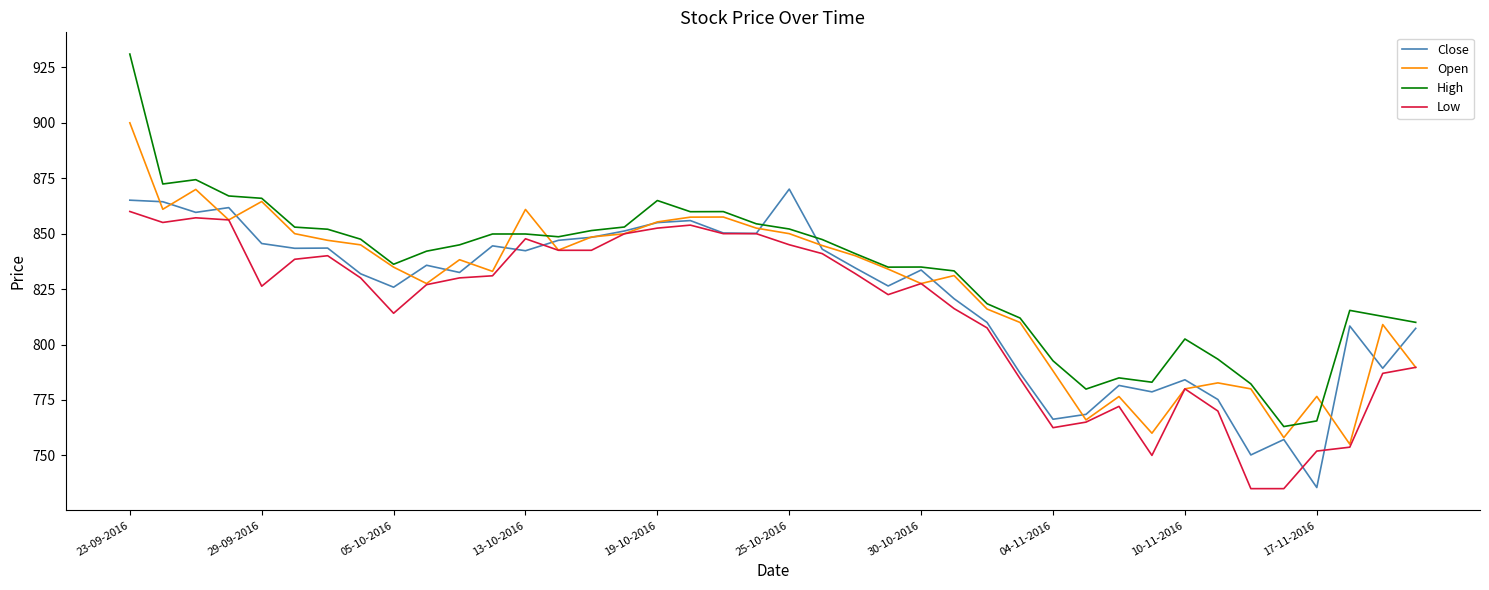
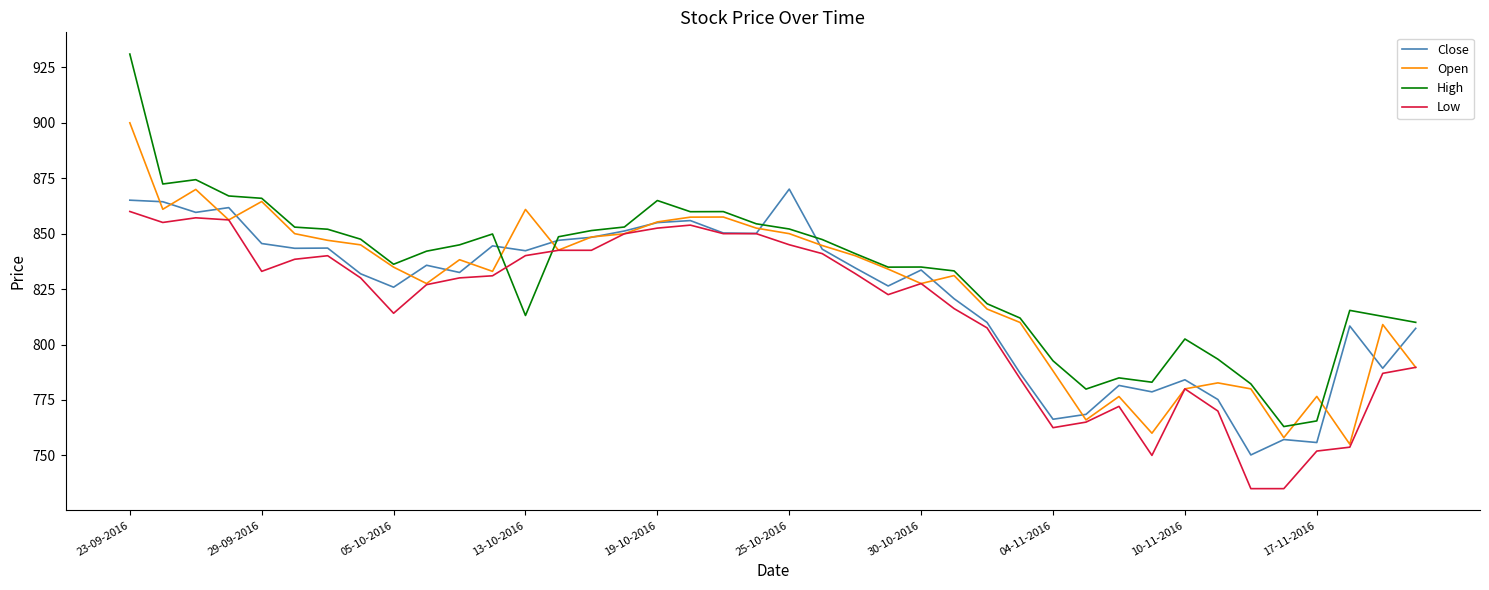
Low, 29-09-2016: 826 -> 833
High, 13-10-2016: 850 -> 813
Low, 13-10-2016: 848 -> 840
Close, 17-11-2016: 736 -> 756
